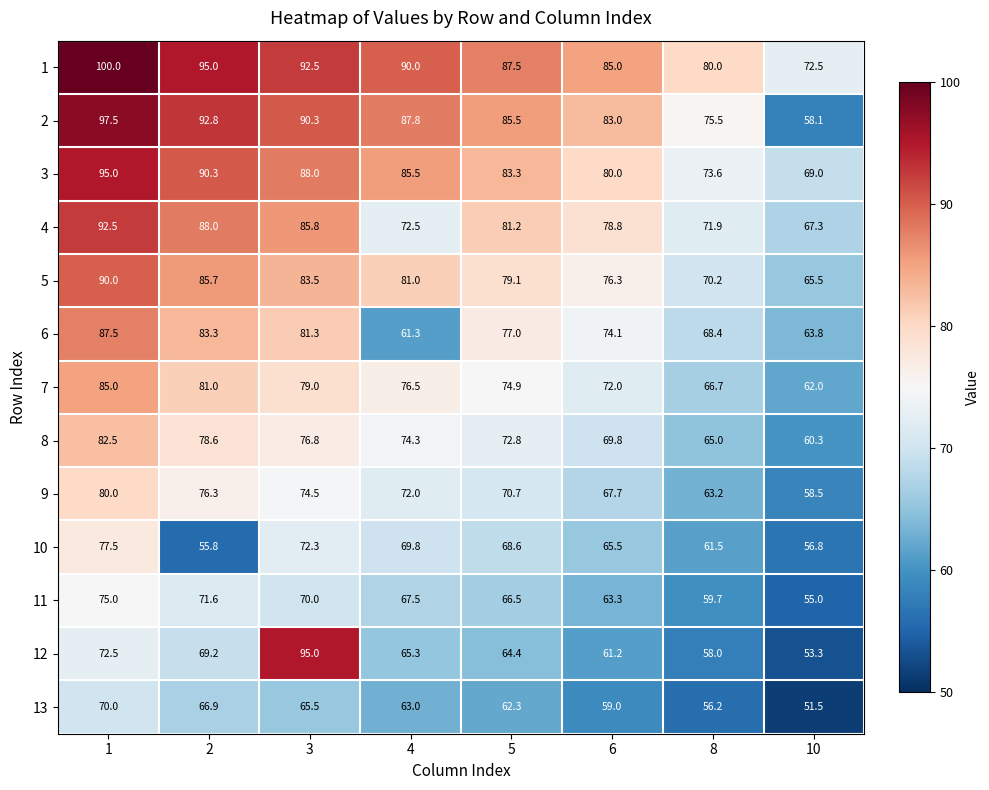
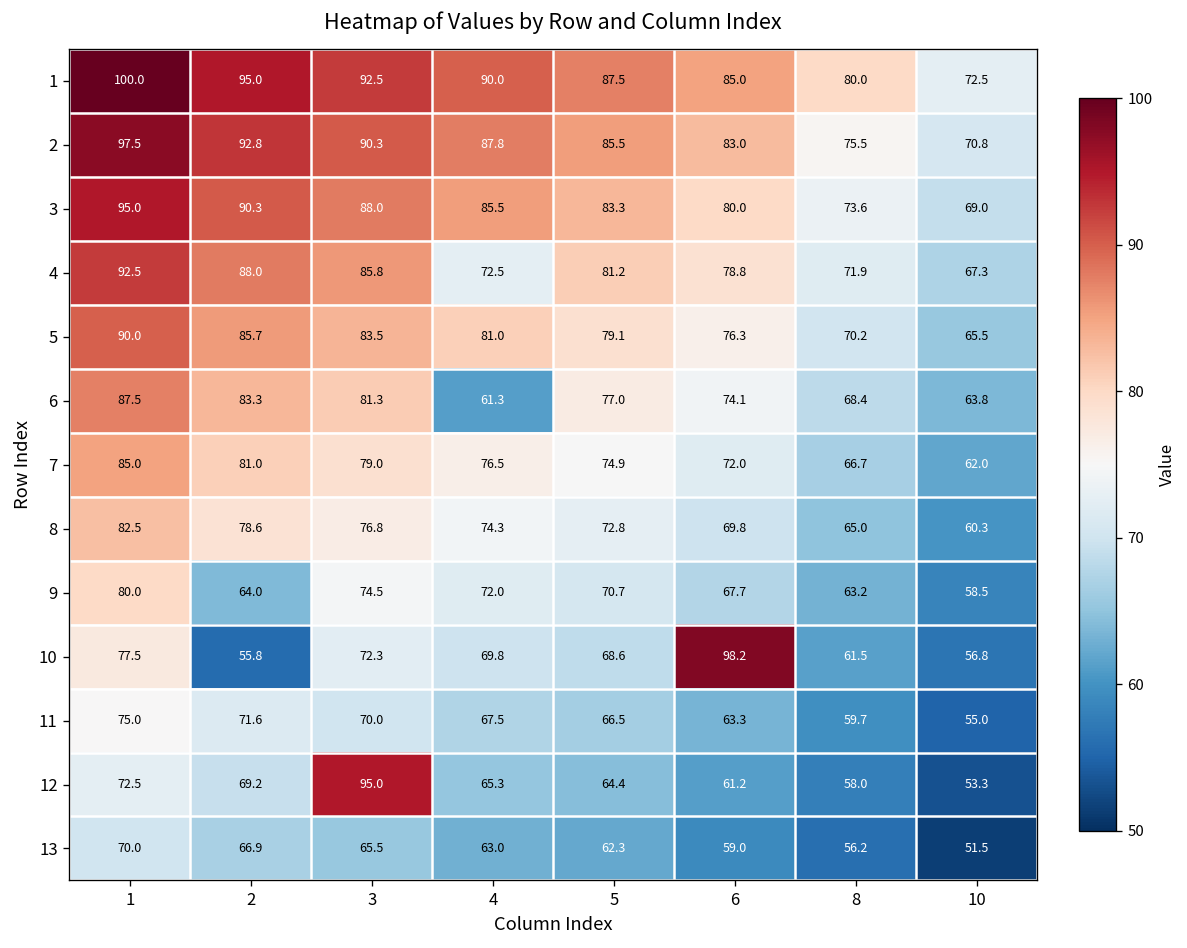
2, 10: 58.1 -> 70.8
9, 2: 76.3 -> 64.0
10, 6: 65.5 -> 98.2
